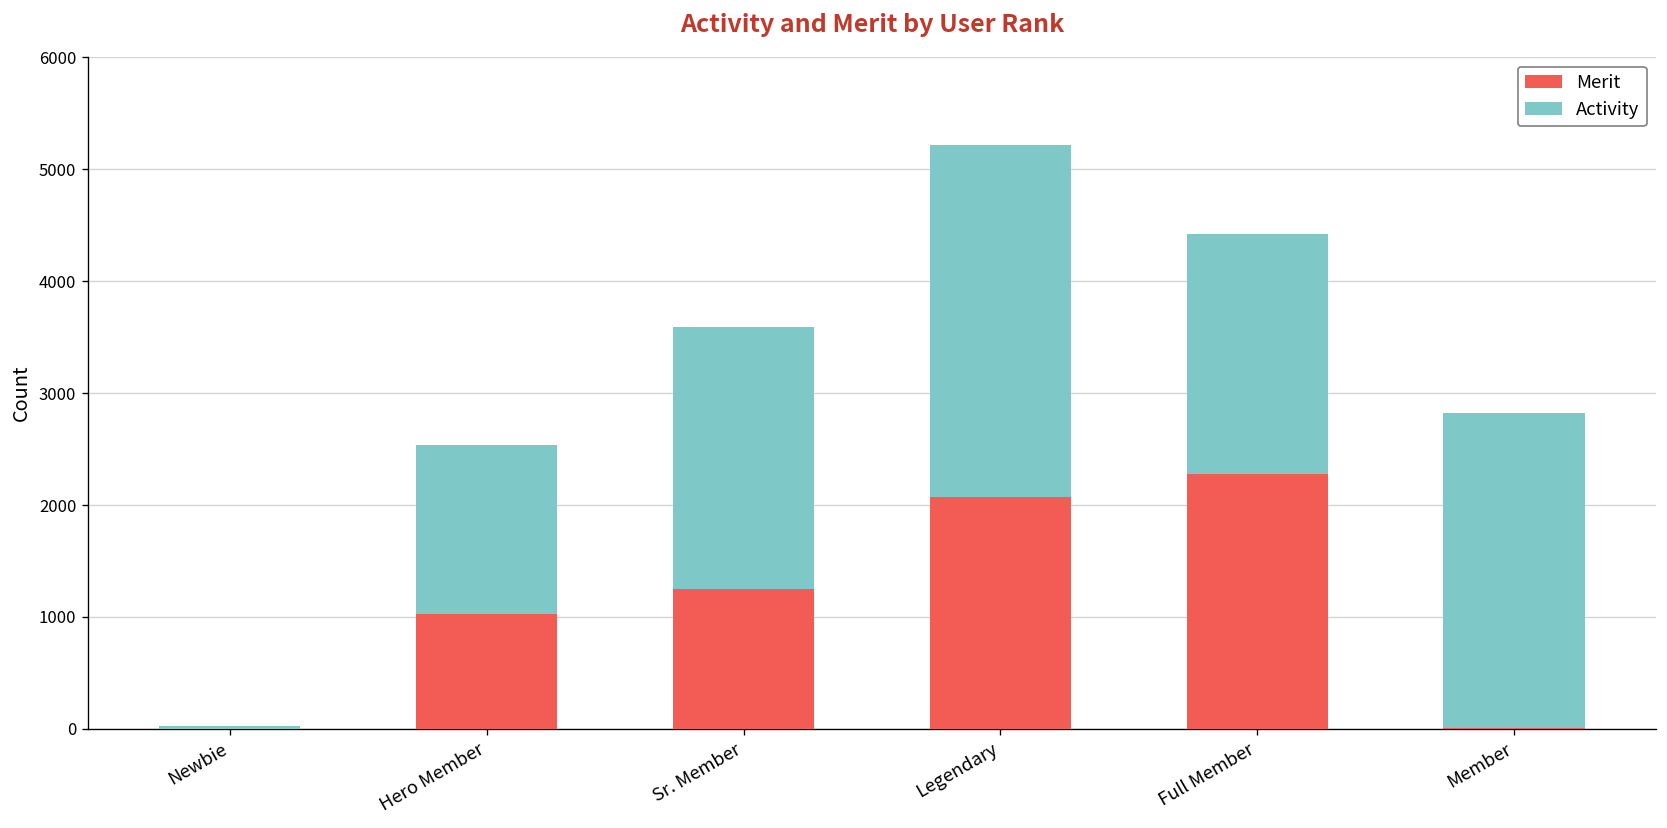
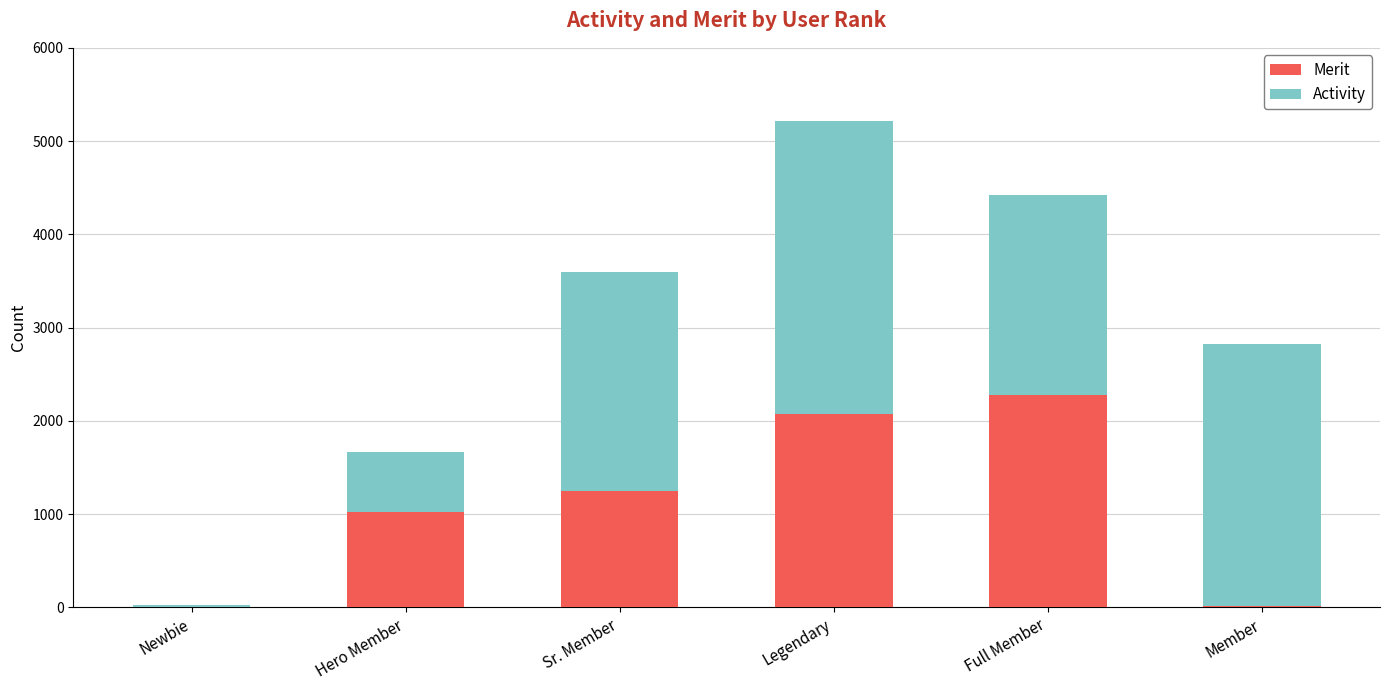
Activity, Hero Member: 1500 -> 600
